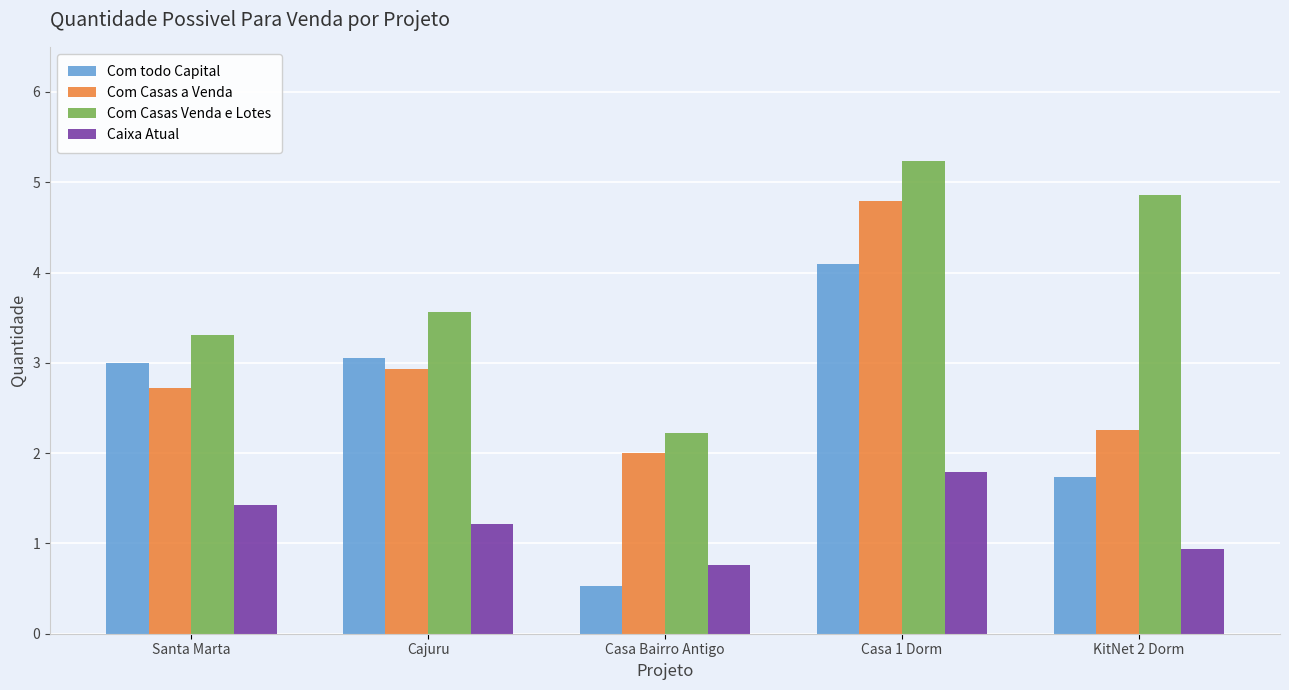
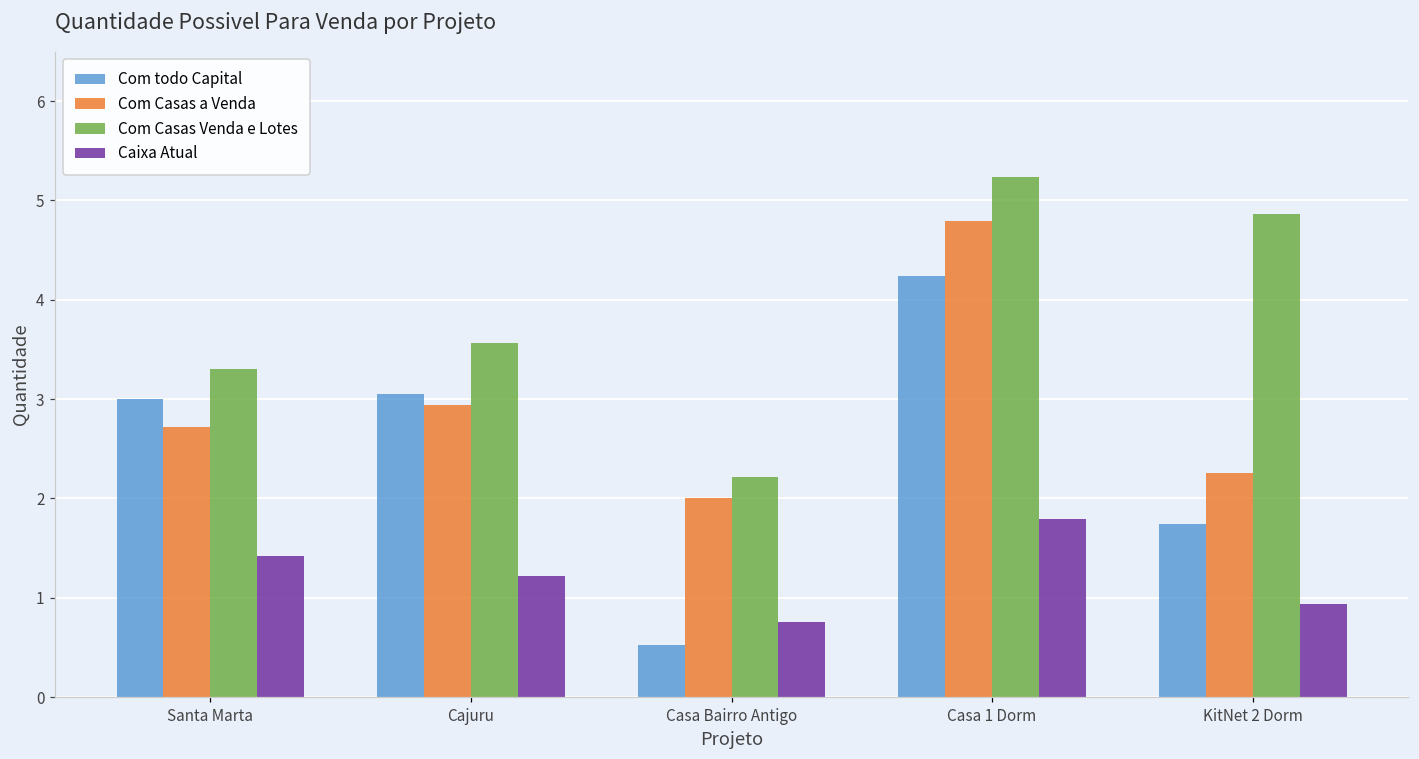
Com todo Capital, Casa 1 Dorm: 4.1 -> 4.2
